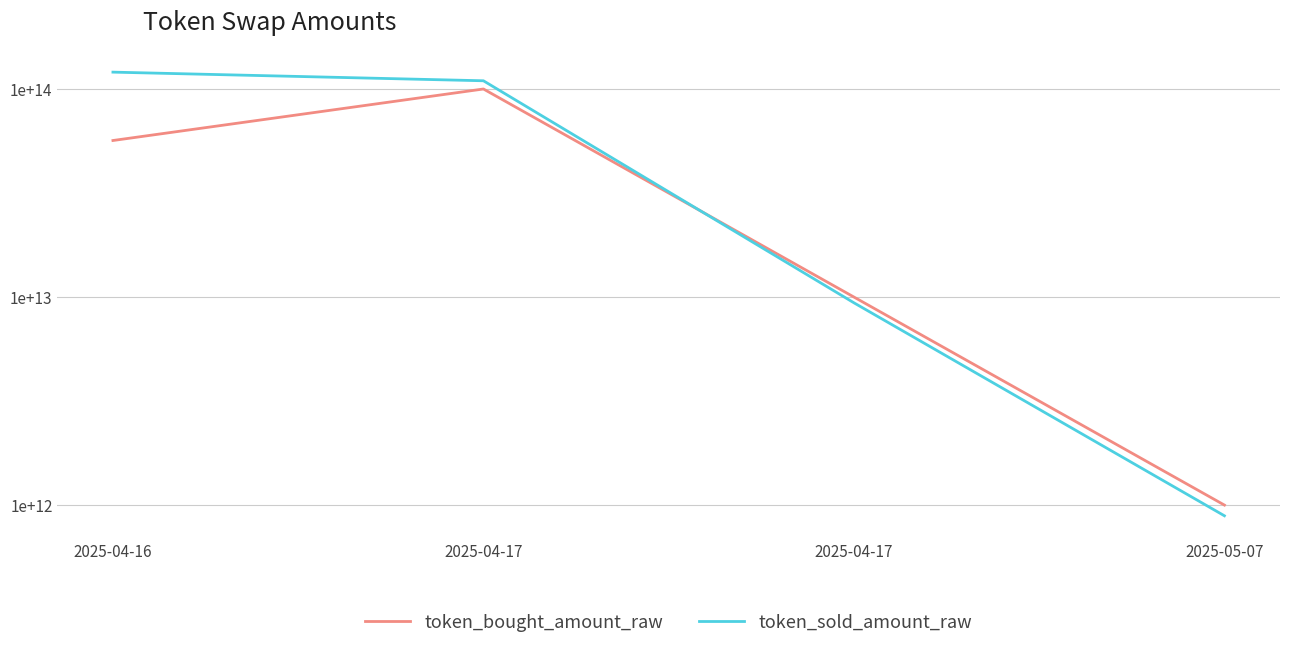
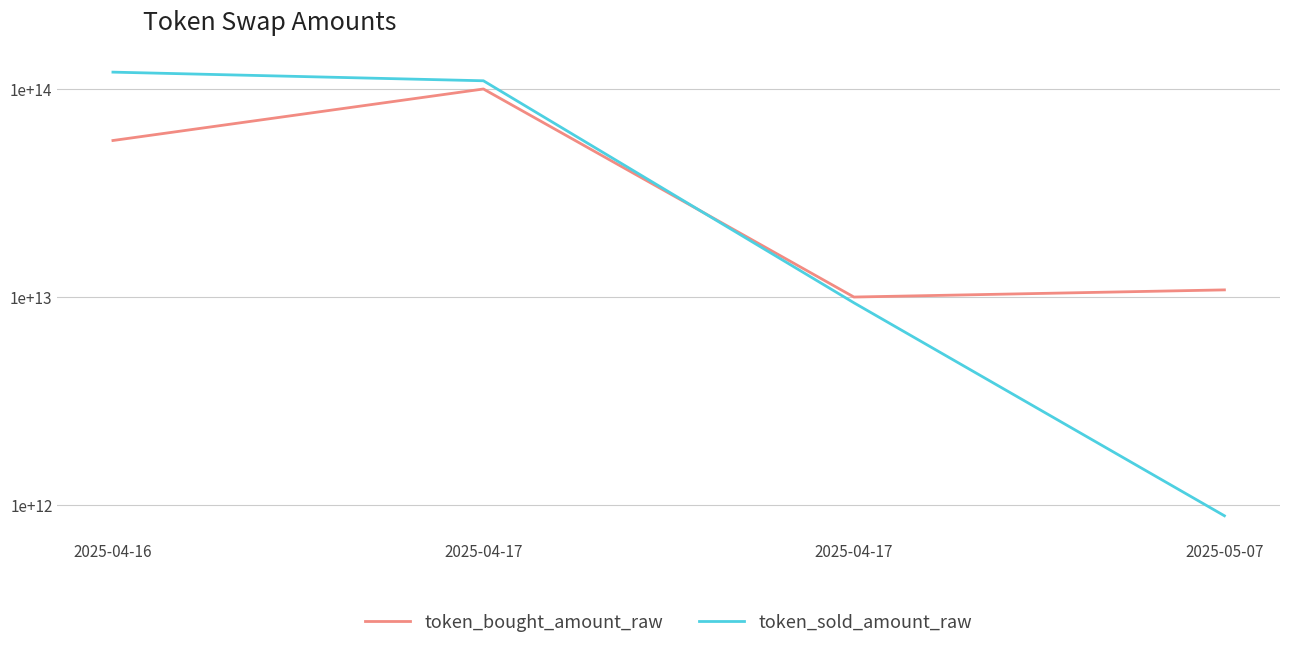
token_bought_amount_raw, 2025-05-07: 1000000000000 -> 11000000000000
